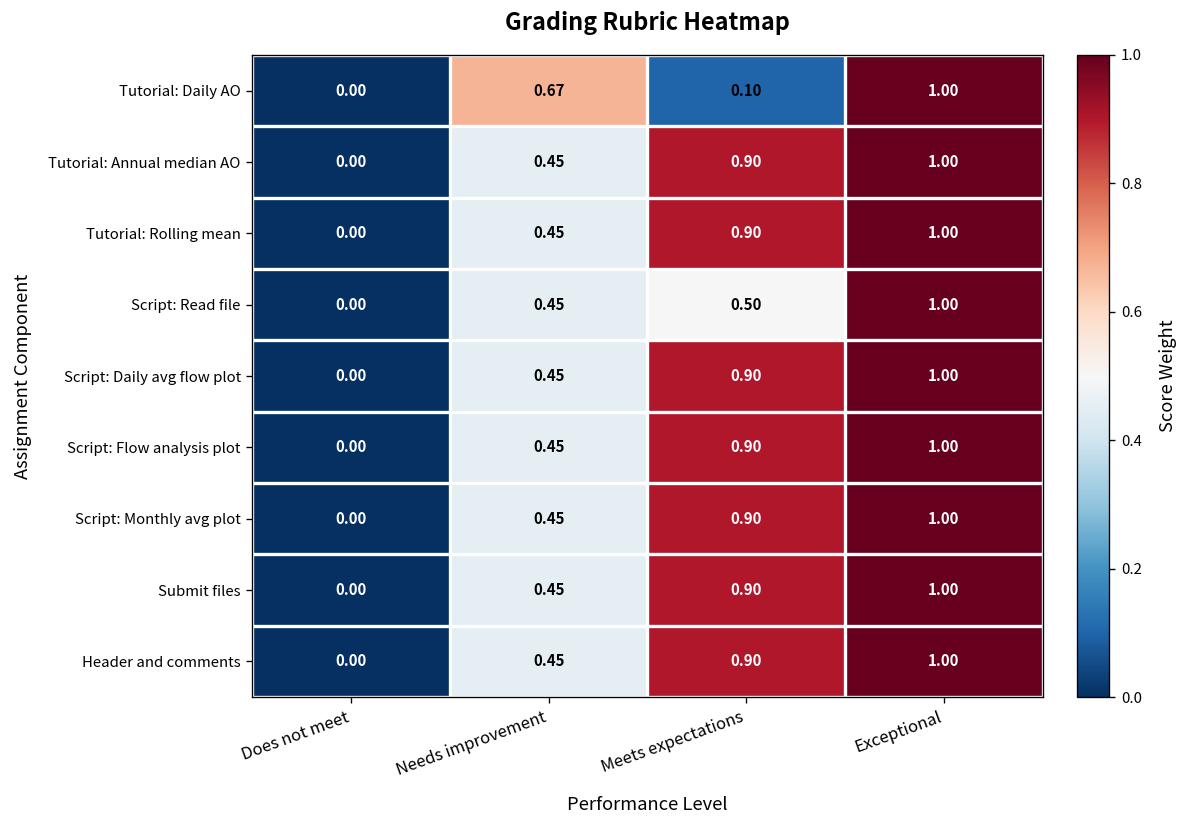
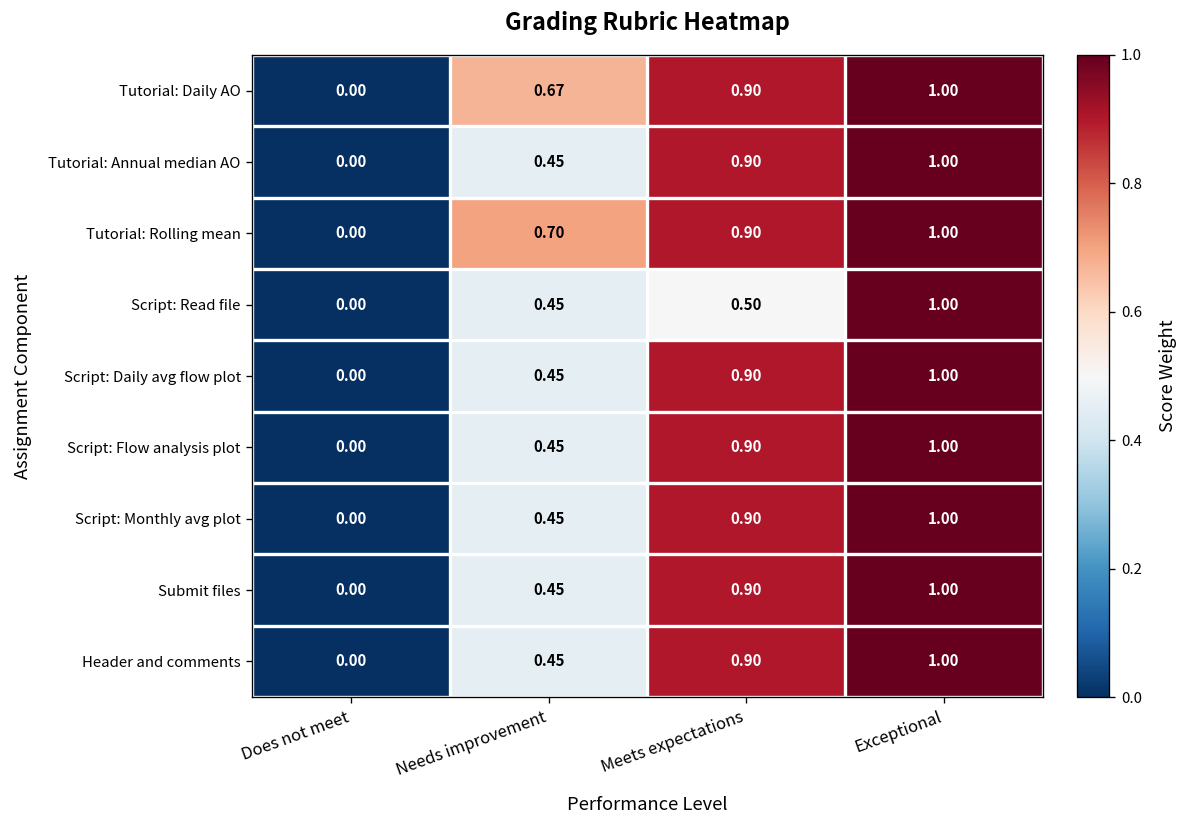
Tutorial: Daily AO, Meets expectations: 0.10 -> 0.90
Tutorial: Rolling mean, Needs improvement: 0.45 -> 0.70
